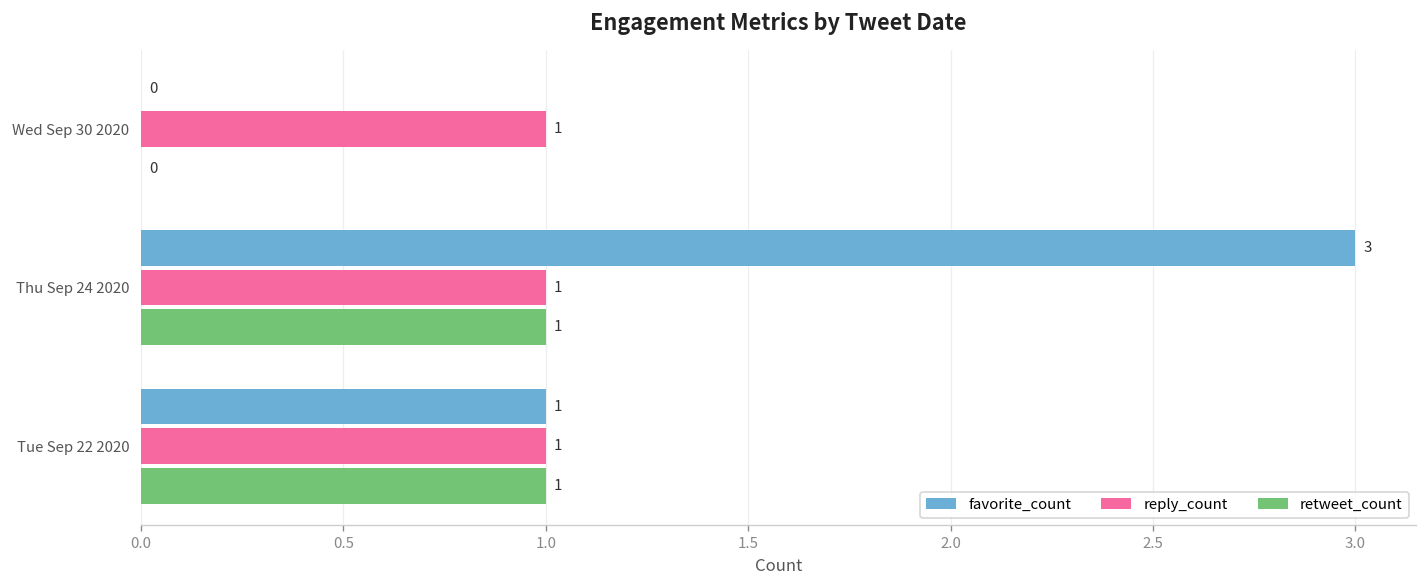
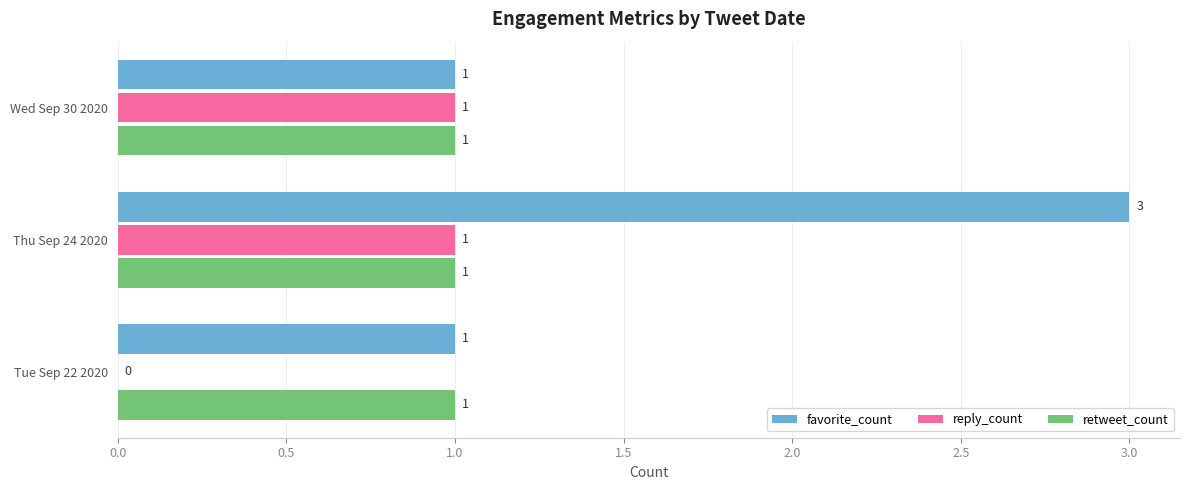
favorite_count, Wed Sep 30 2020: 0 -> 1
retweet_count, Wed Sep 30 2020: 0 -> 1
reply_count, Tue Sep 22 2020: 1 -> 0
